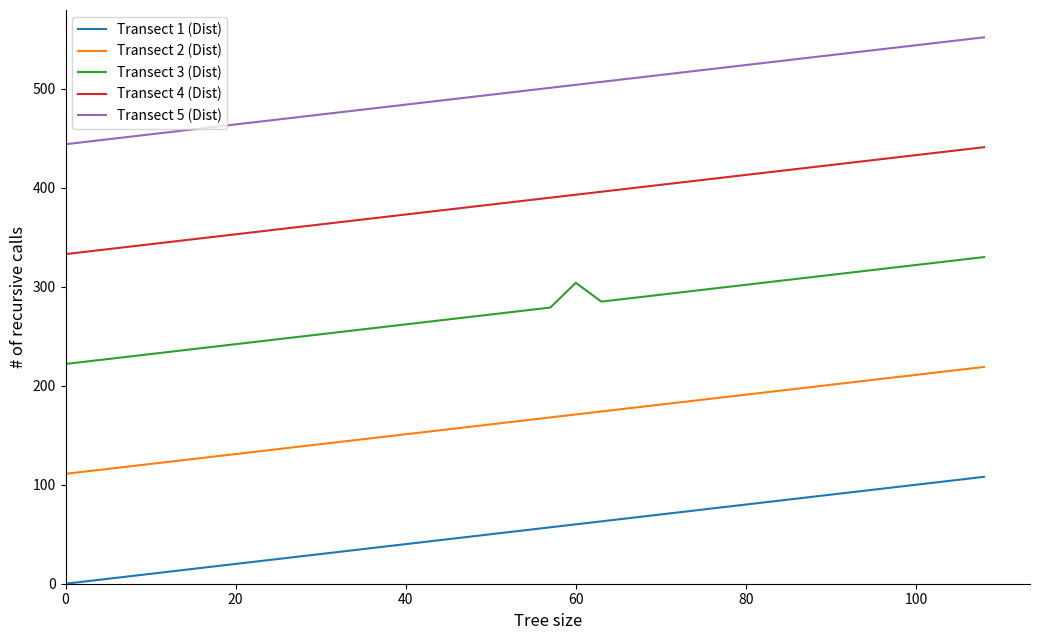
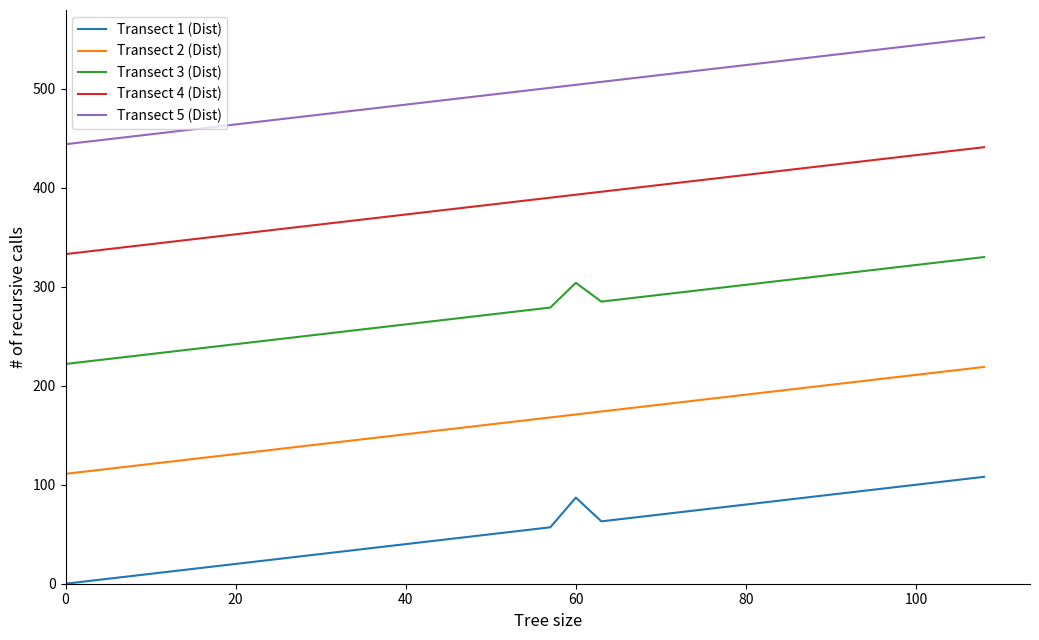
Transect 1 (Dist), 60: 60 -> 90
